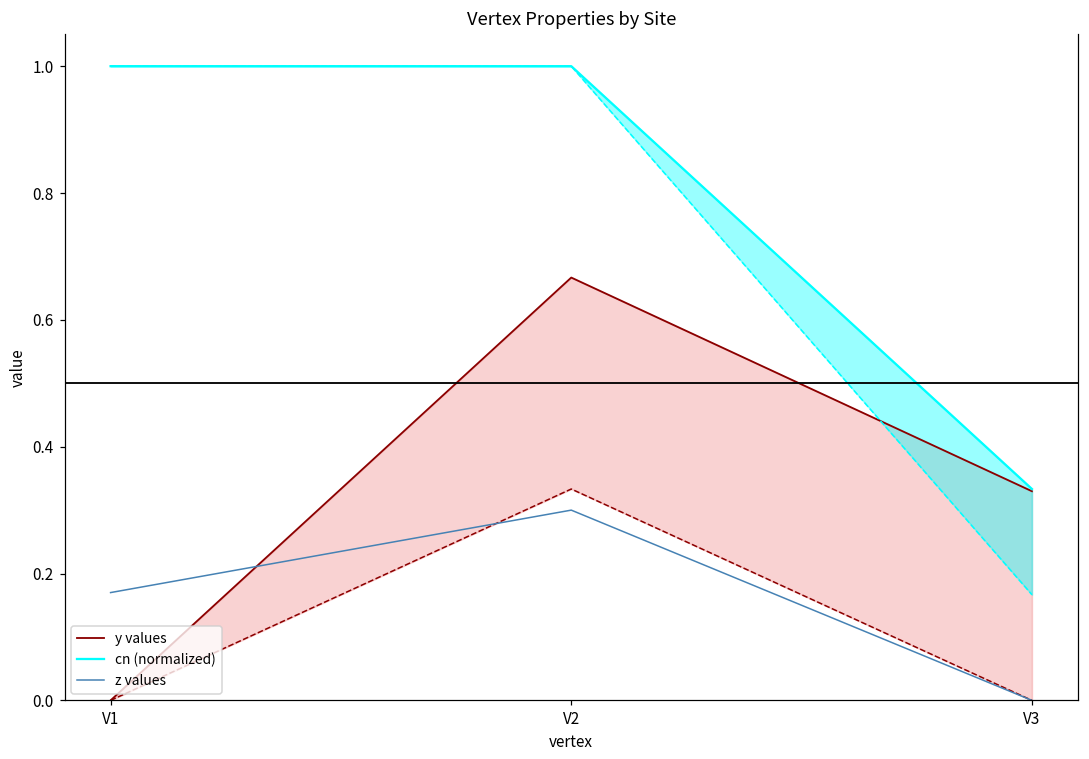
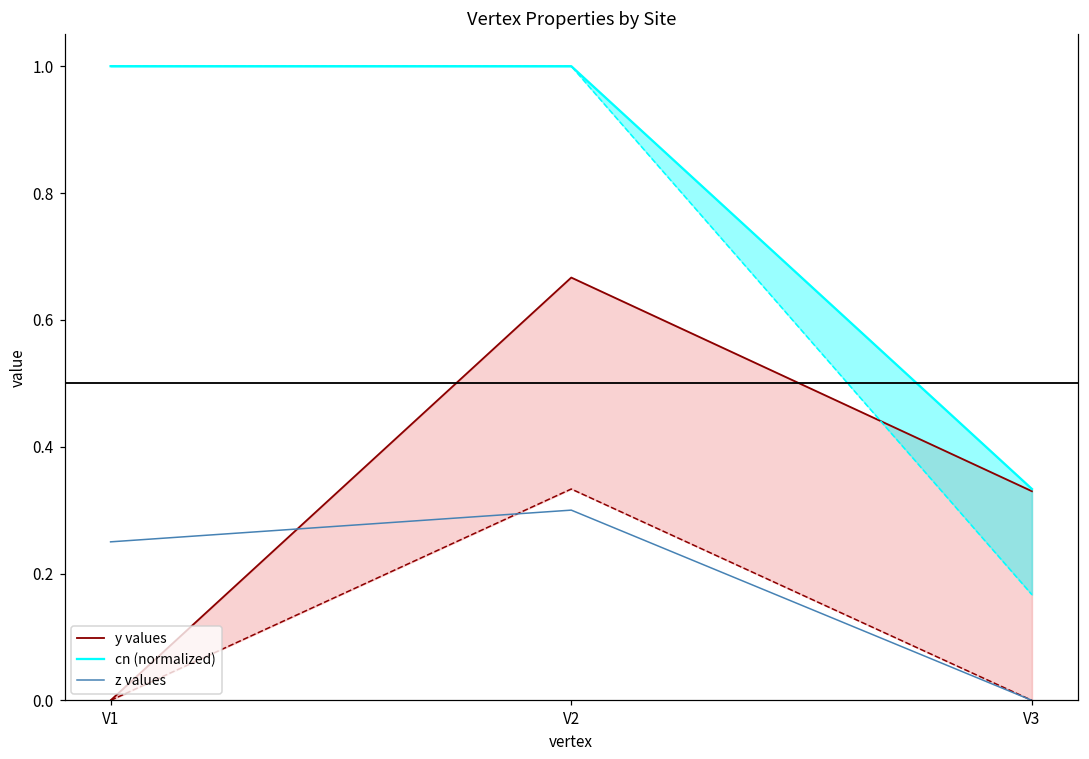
z values, V1: 0.17 -> 0.25
